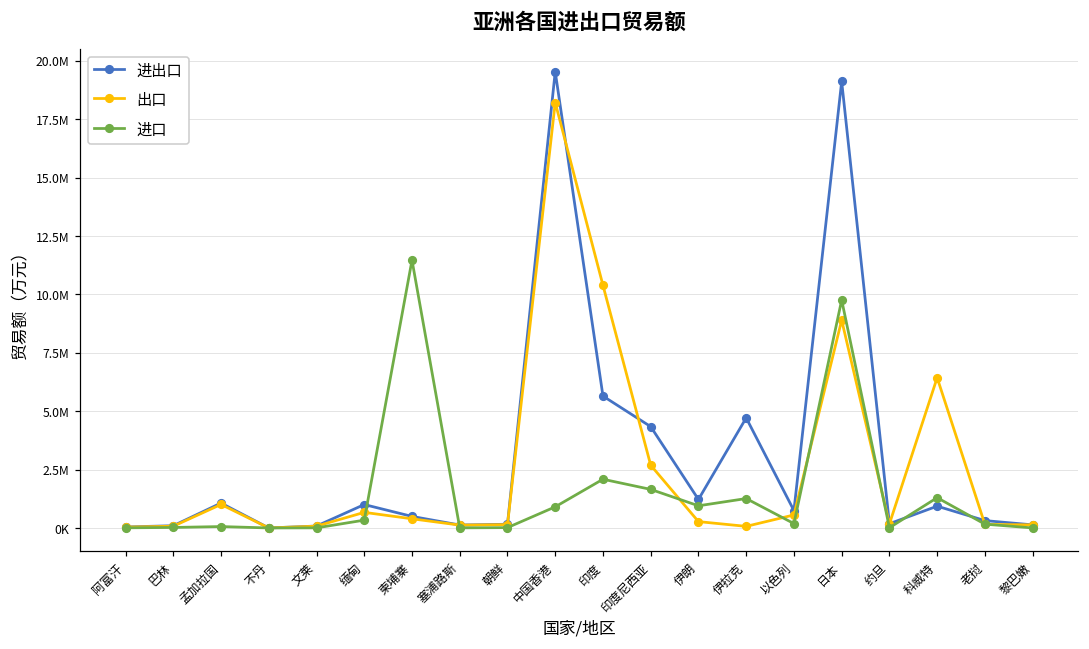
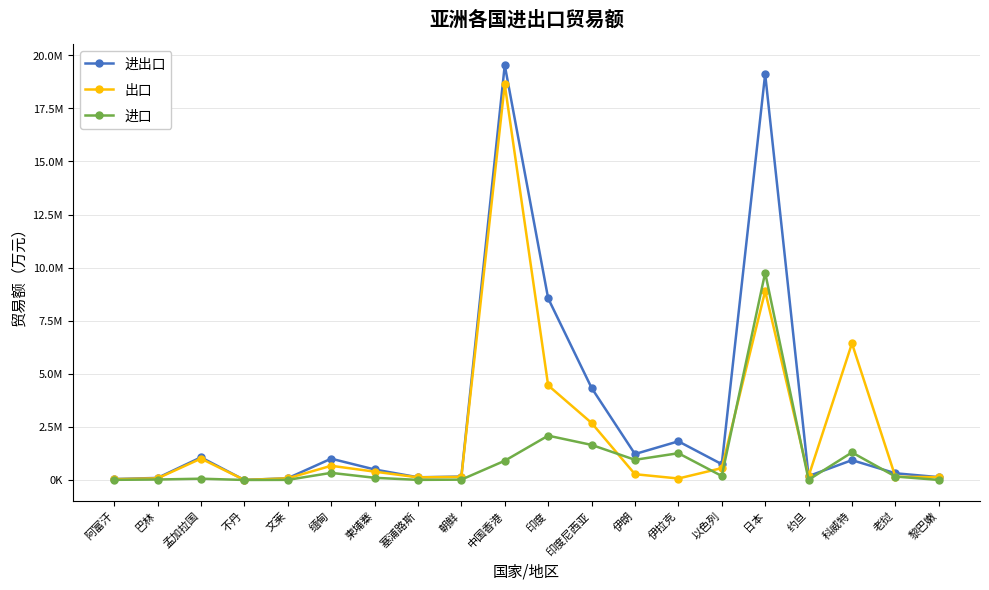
进口, 柬埔寨: 11500000 -> 100000
出口, 中国香港: 18200000 -> 18600000
进出口, 印度: 5600000 -> 8600000
出口, 印度: 10400000 -> 4500000
进出口, 伊拉克: 4700000 -> 1800000
